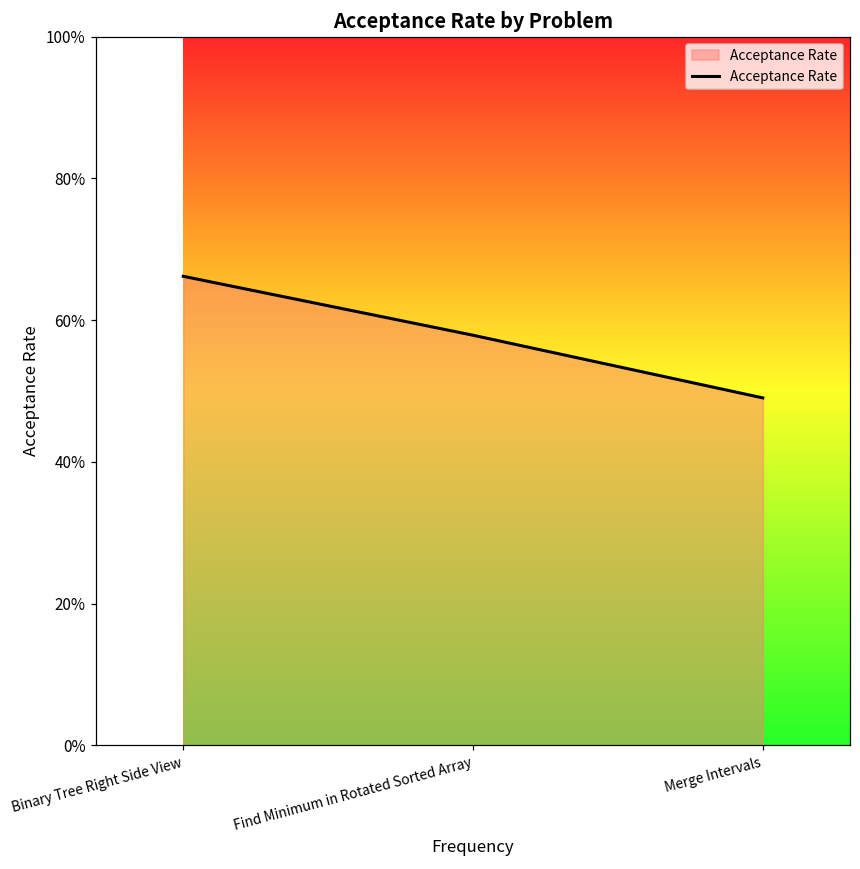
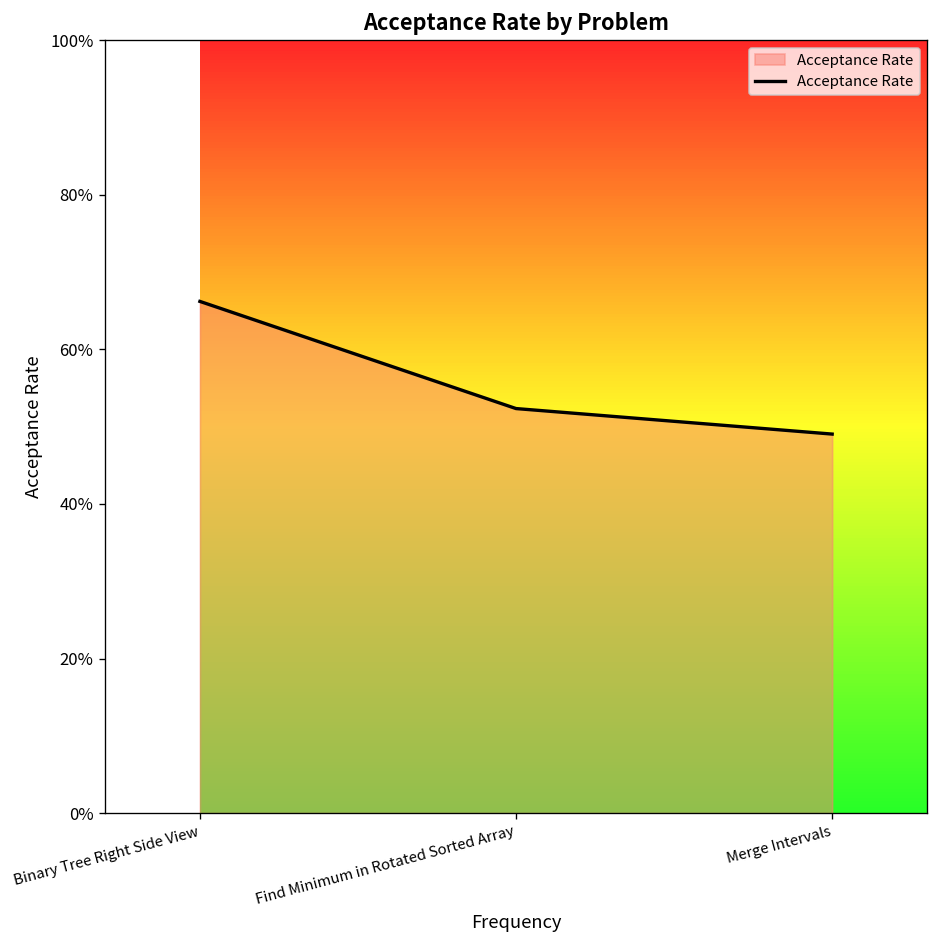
Find Minimum in Rotated Sorted Array: 58% -> 52%
